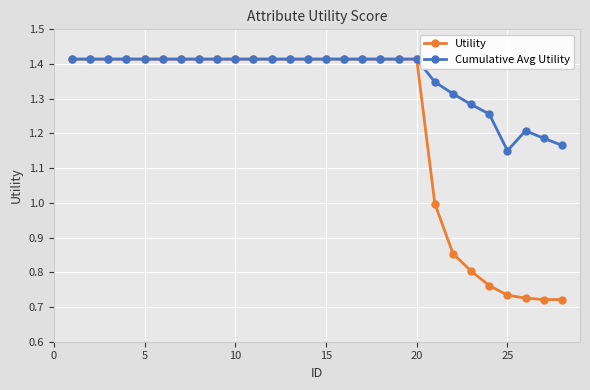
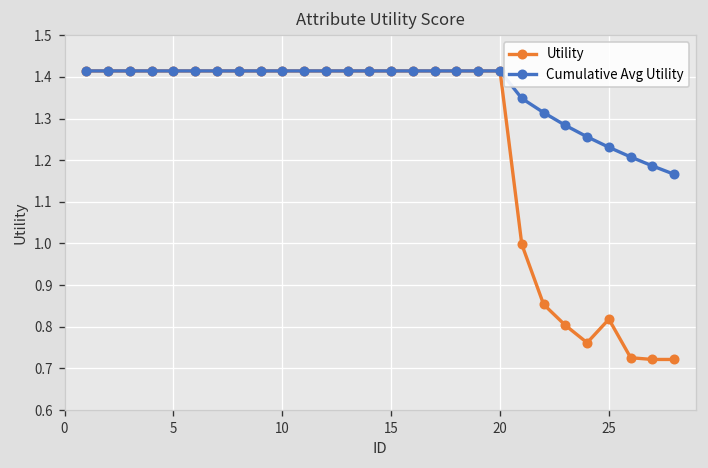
Utility, 25: 0.73 -> 0.82
Cumulative Avg Utility, 25: 1.15 -> 1.23
